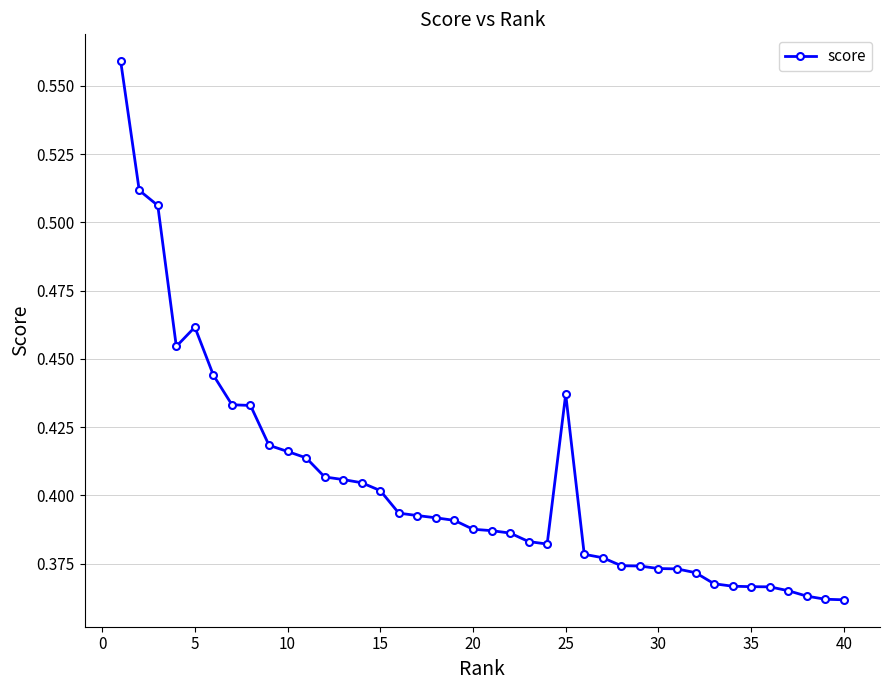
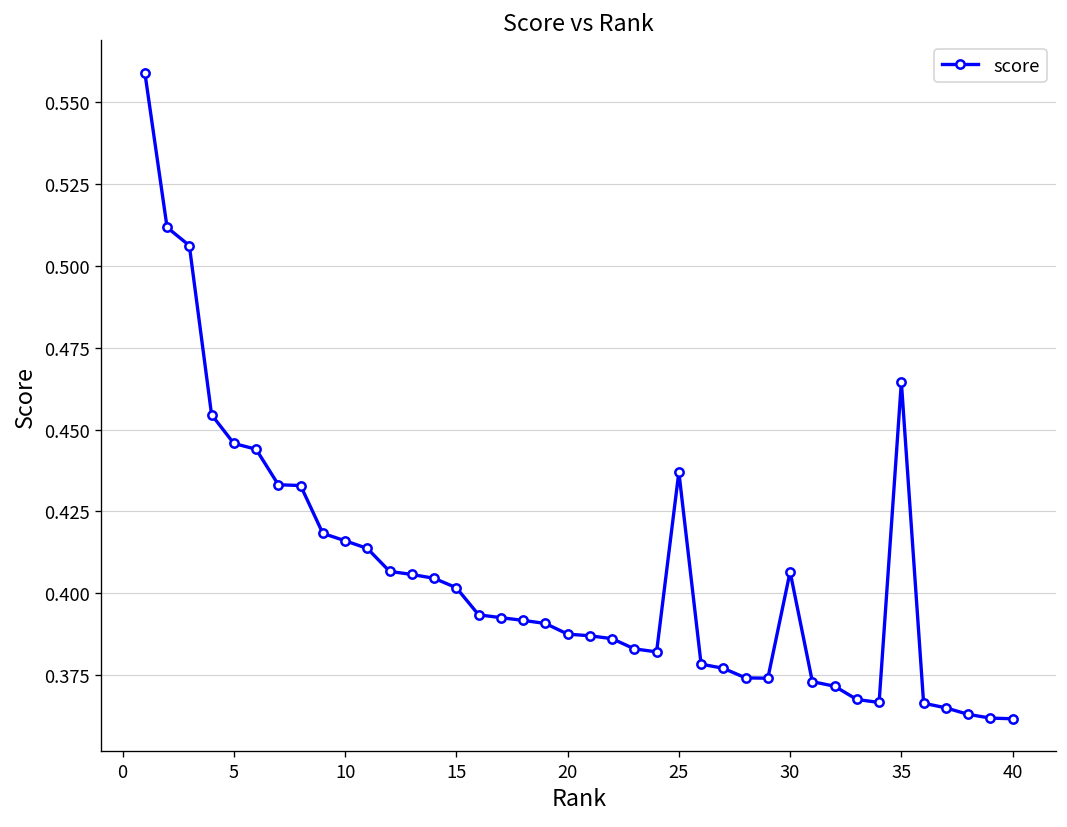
5: 0.462 -> 0.446
30: 0.373 -> 0.407
35: 0.367 -> 0.464
